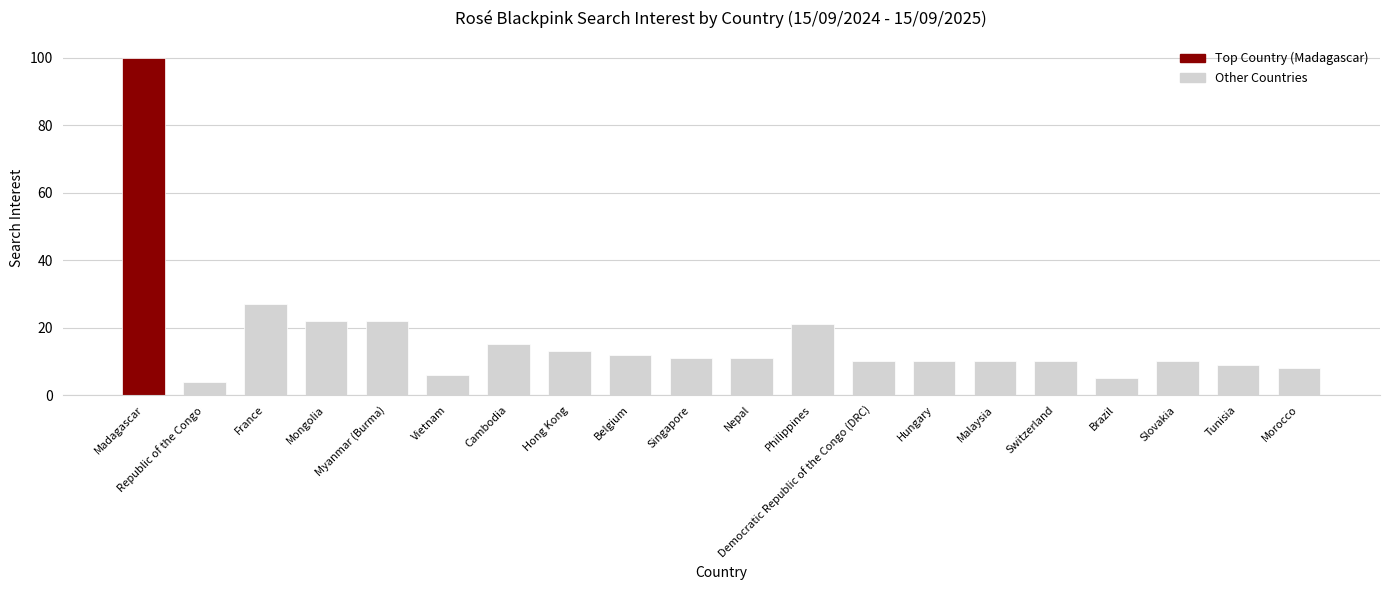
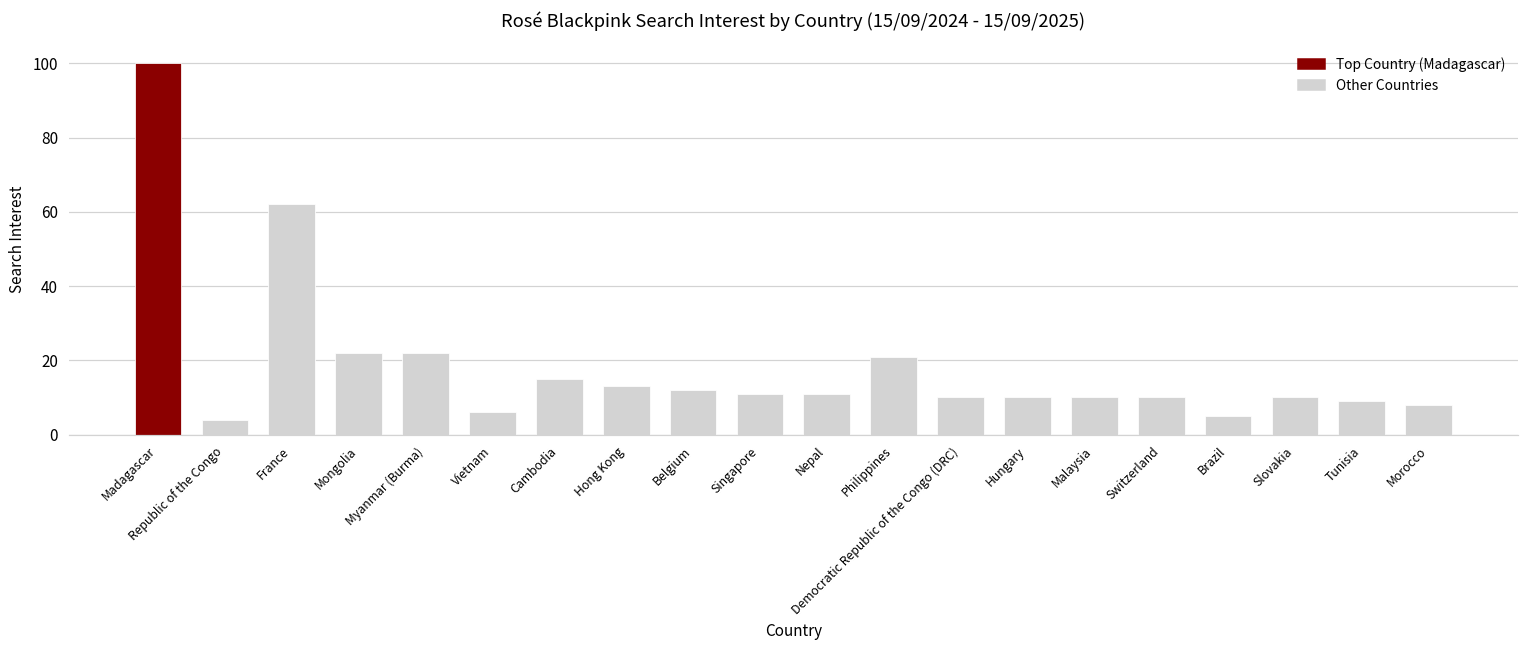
France: 27 -> 62
